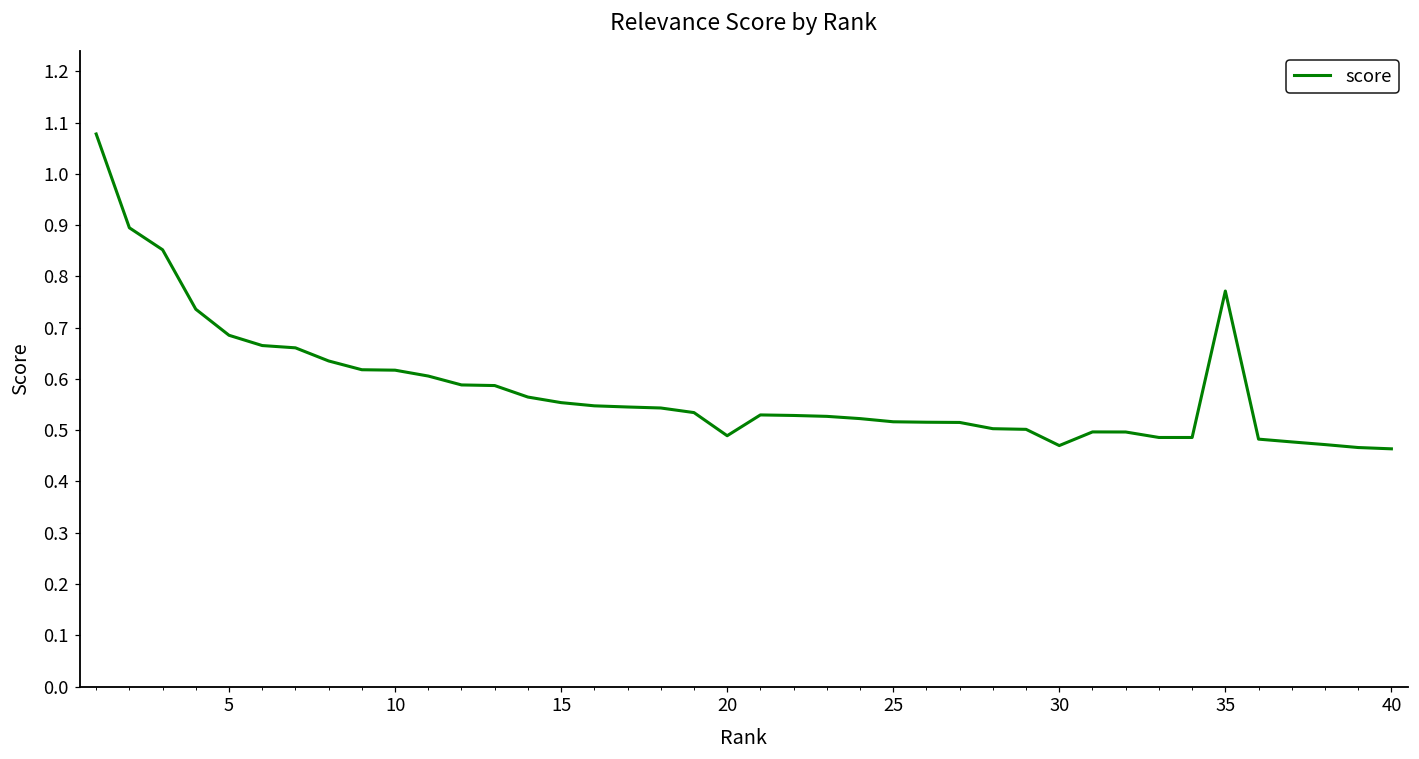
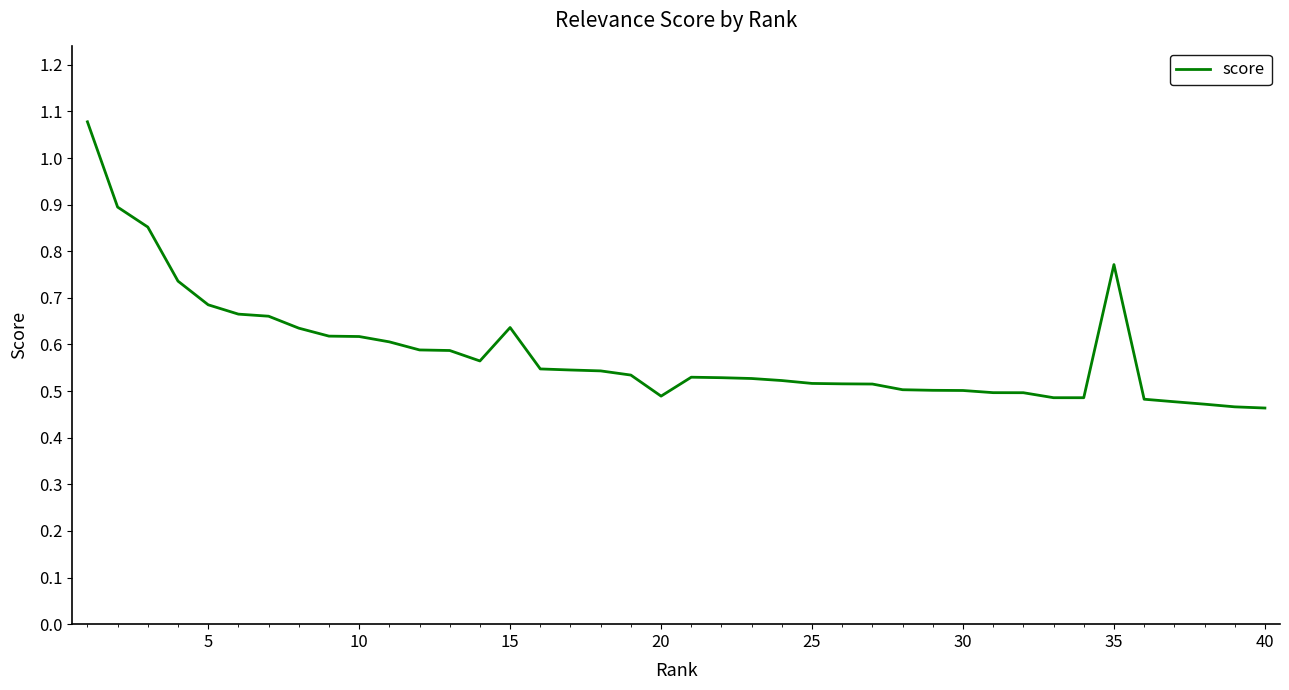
15: 0.55 -> 0.64
30: 0.47 -> 0.50
